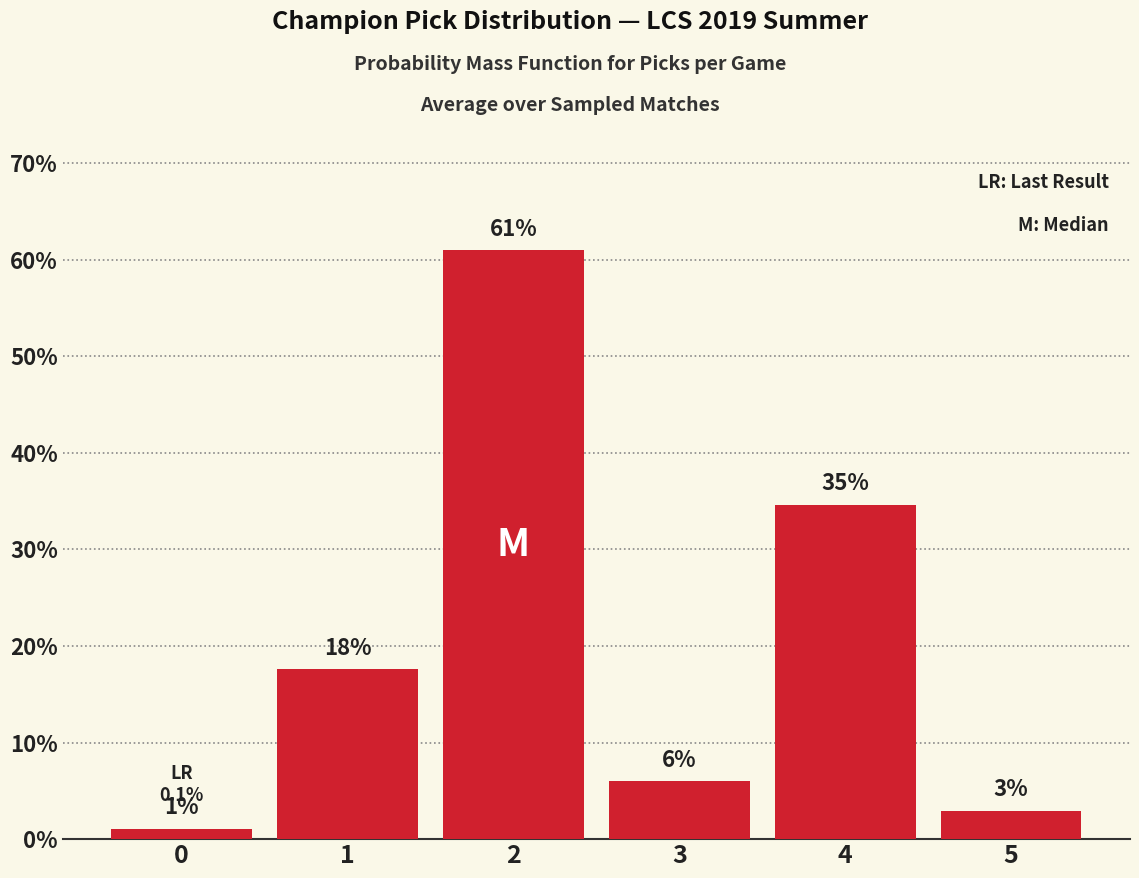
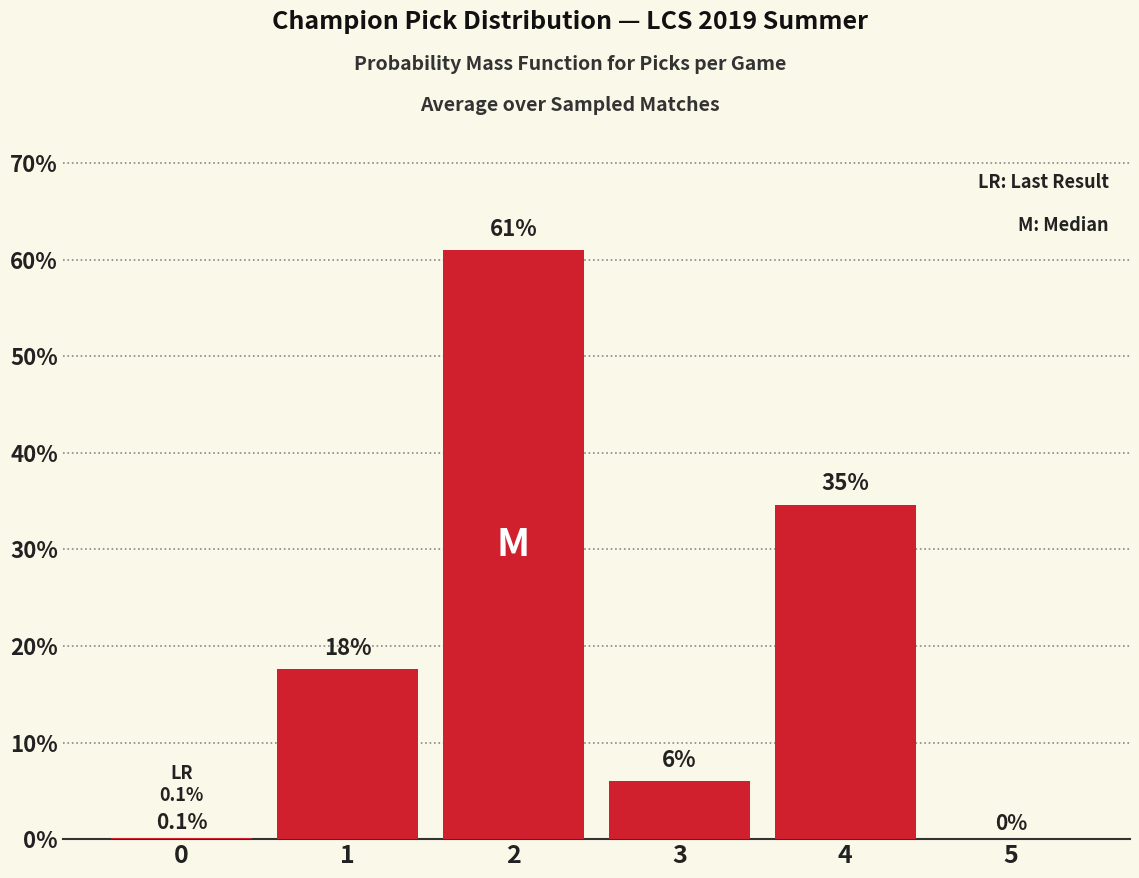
0: 1% -> 0.1%
5: 3% -> 0%
